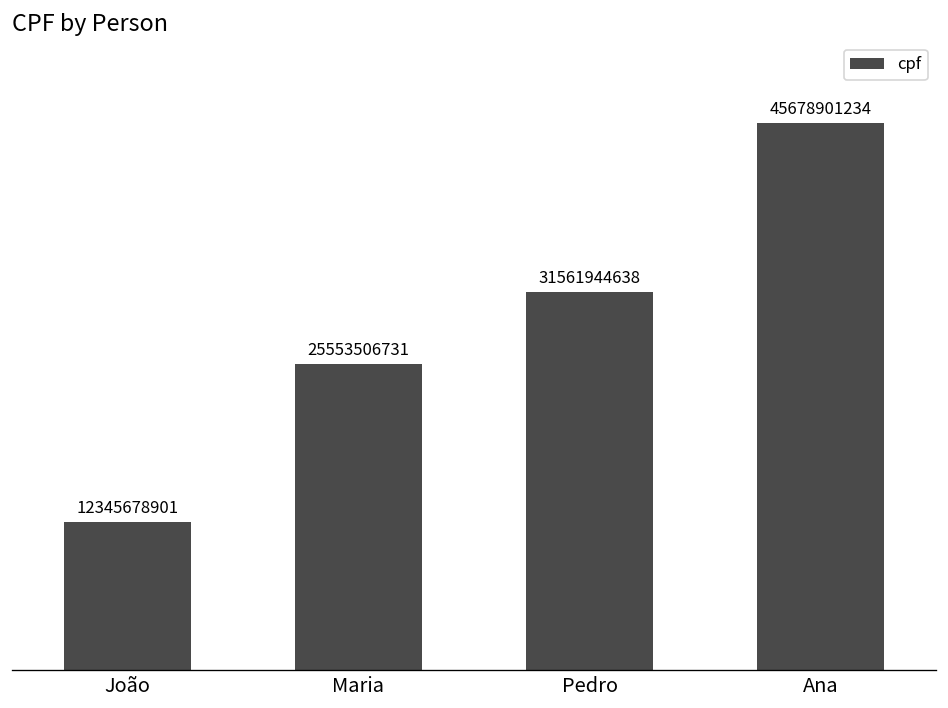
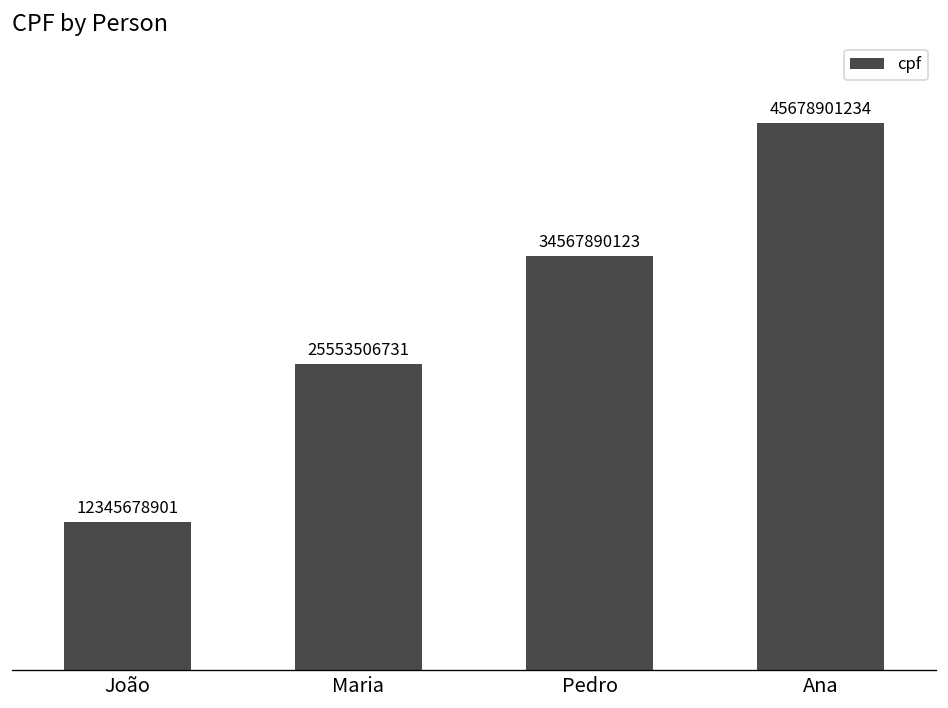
Pedro: 31561944638 -> 34567890123
